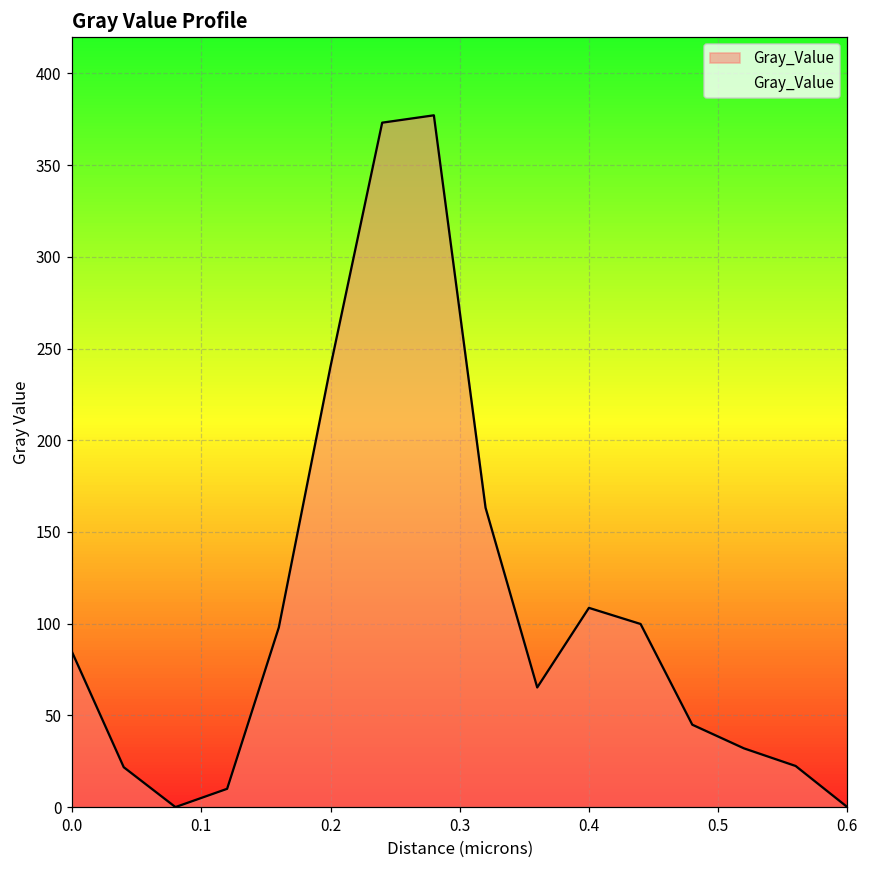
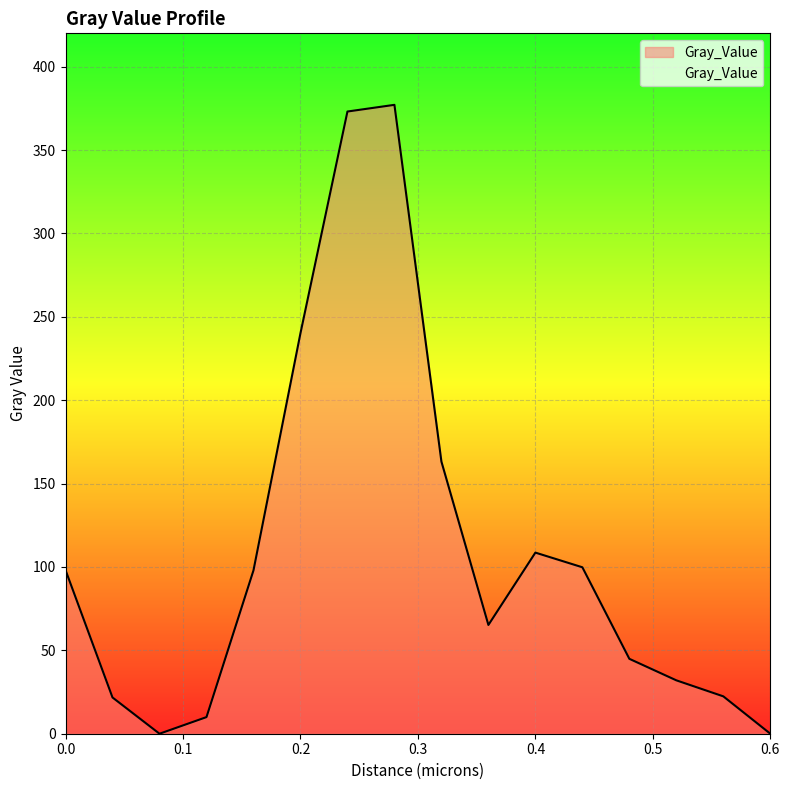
0.0: 84 -> 98
